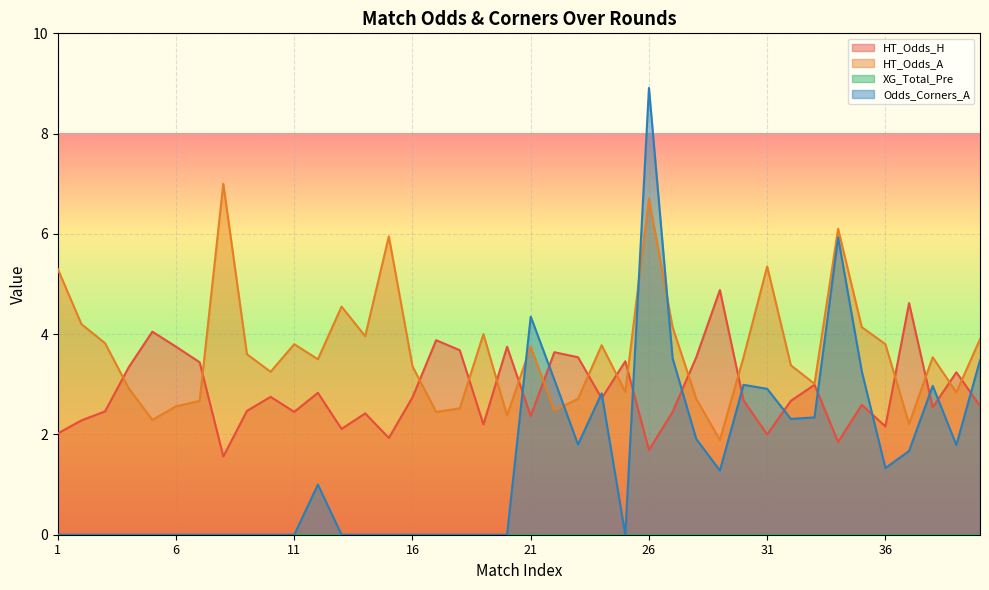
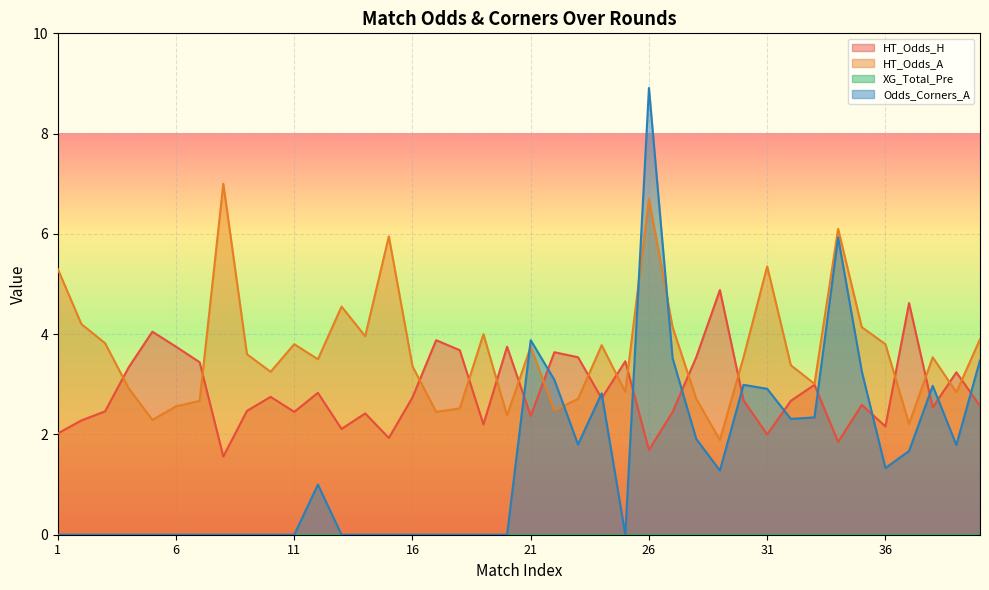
Odds_Corners_A, 21: 4.4 -> 3.9
